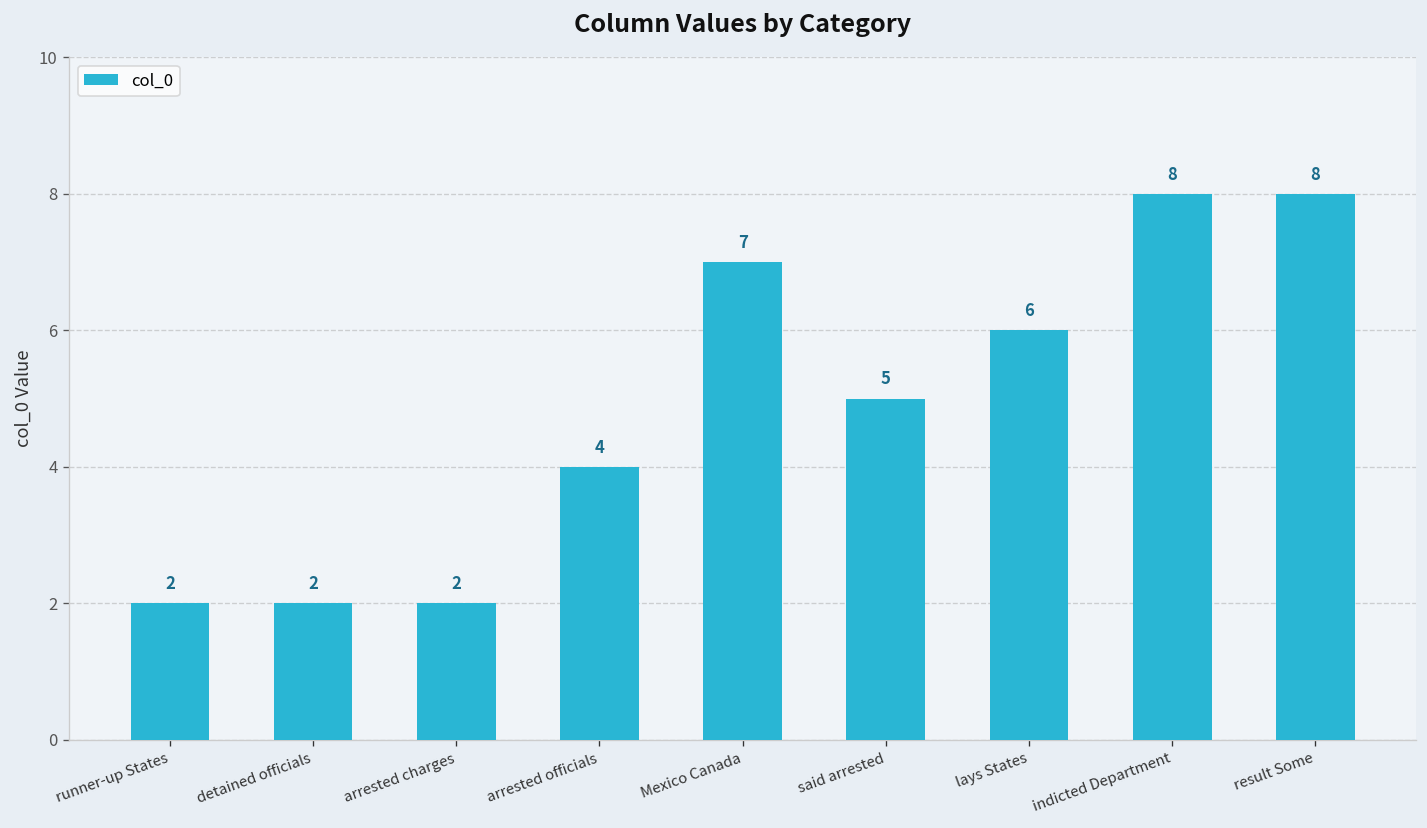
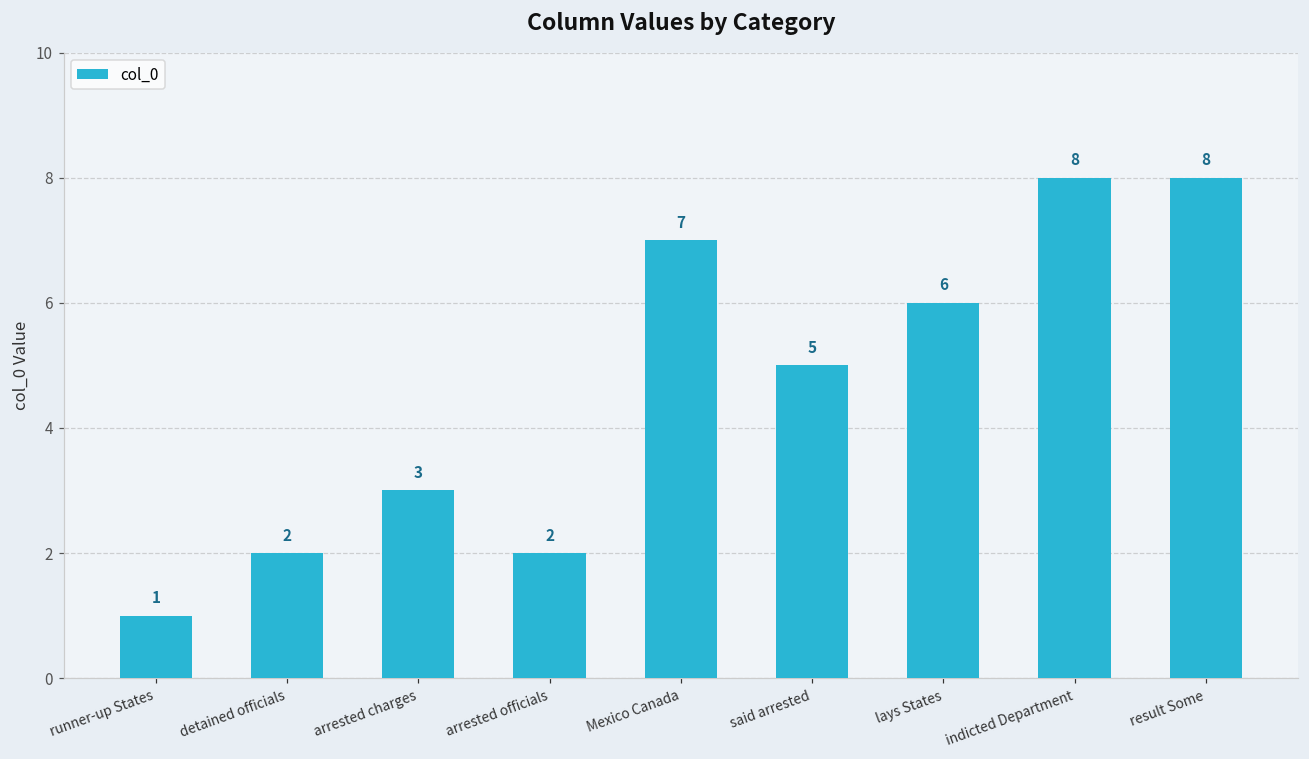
runner-up States: 2 -> 1
arrested charges: 2 -> 3
arrested officials: 4 -> 2
